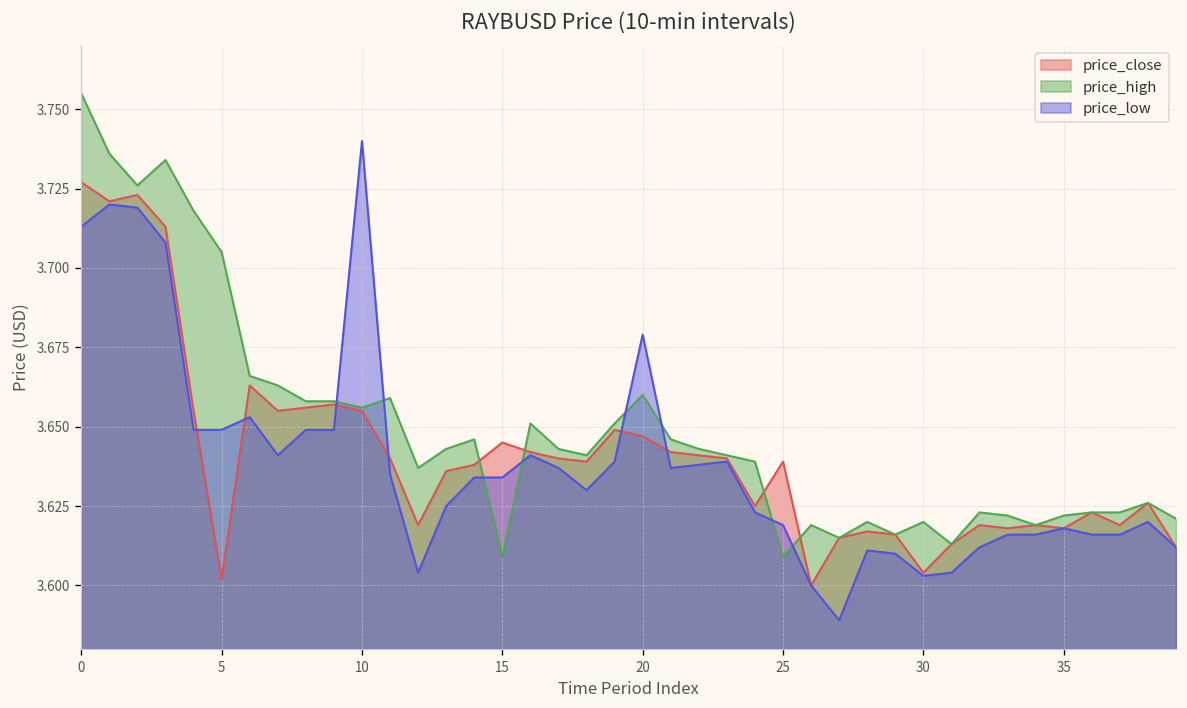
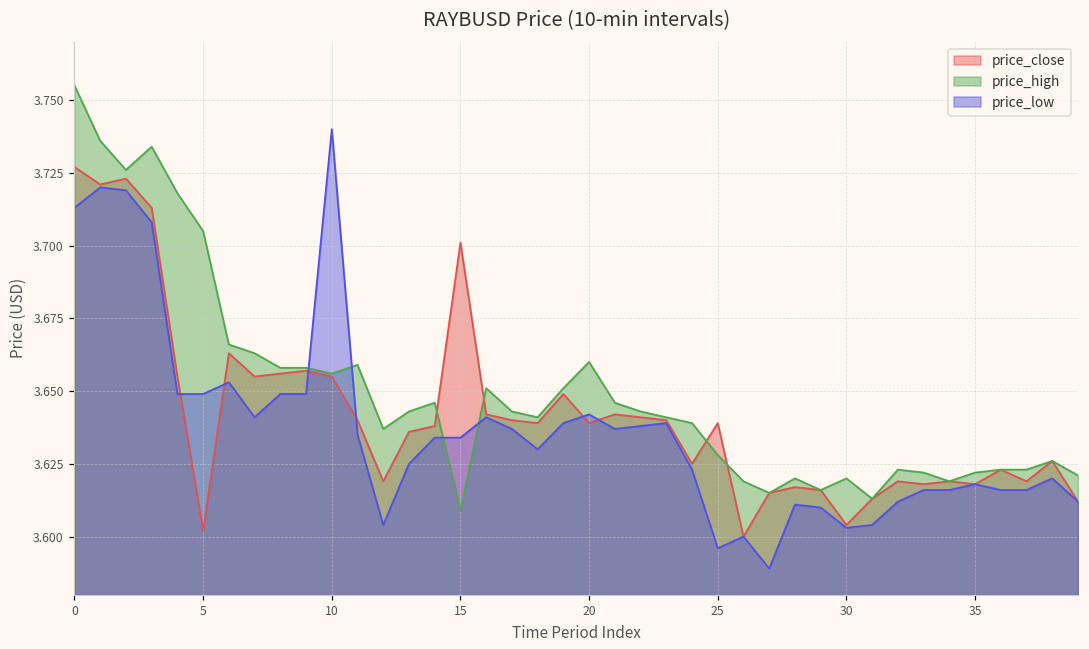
price_close, 15: 3.645 -> 3.701
price_close, 20: 3.647 -> 3.639
price_low, 20: 3.679 -> 3.642
price_high, 25: 3.609 -> 3.628
price_low, 25: 3.619 -> 3.596
